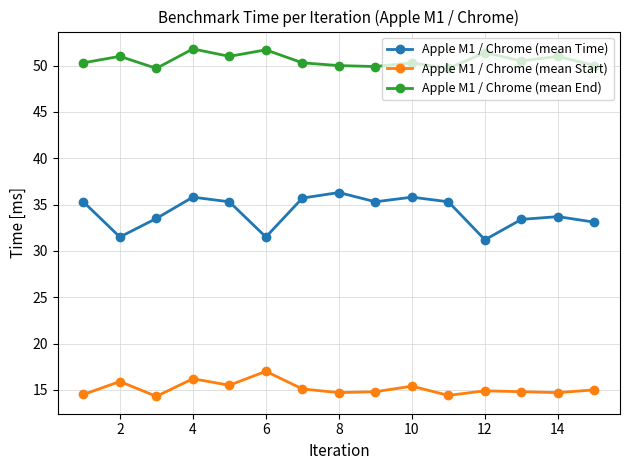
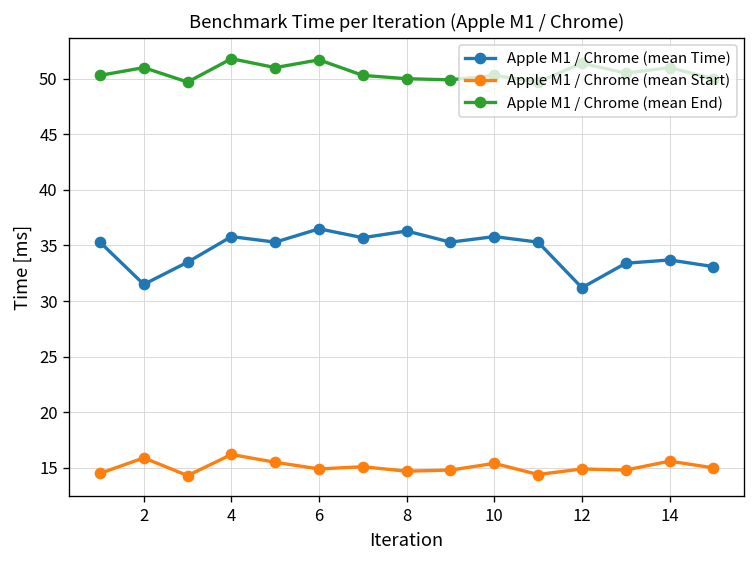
Apple M1 / Chrome (mean Time), 6: 32 -> 37
Apple M1 / Chrome (mean Start), 6: 17 -> 15
Apple M1 / Chrome (mean Start), 14: 15 -> 16
